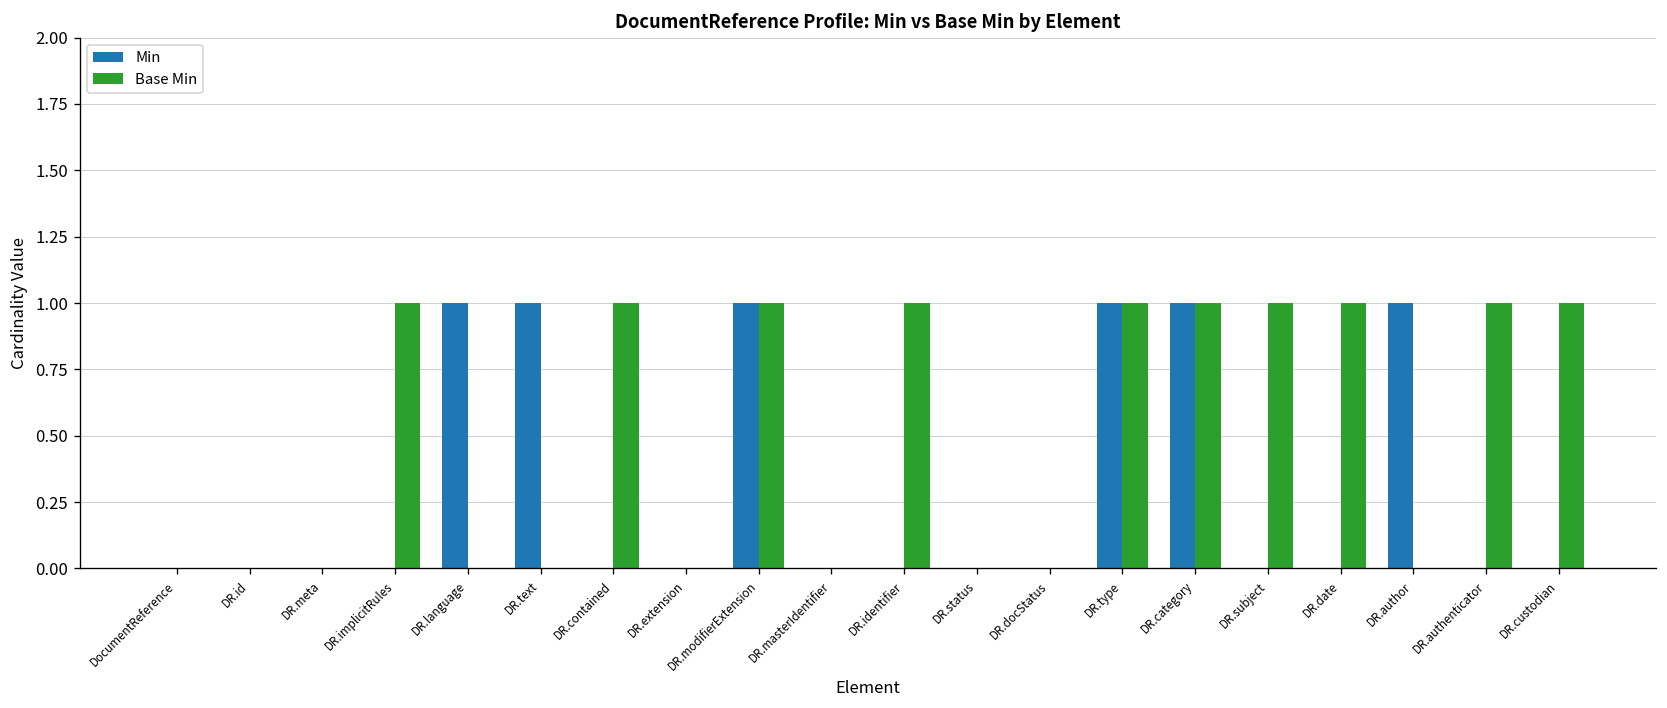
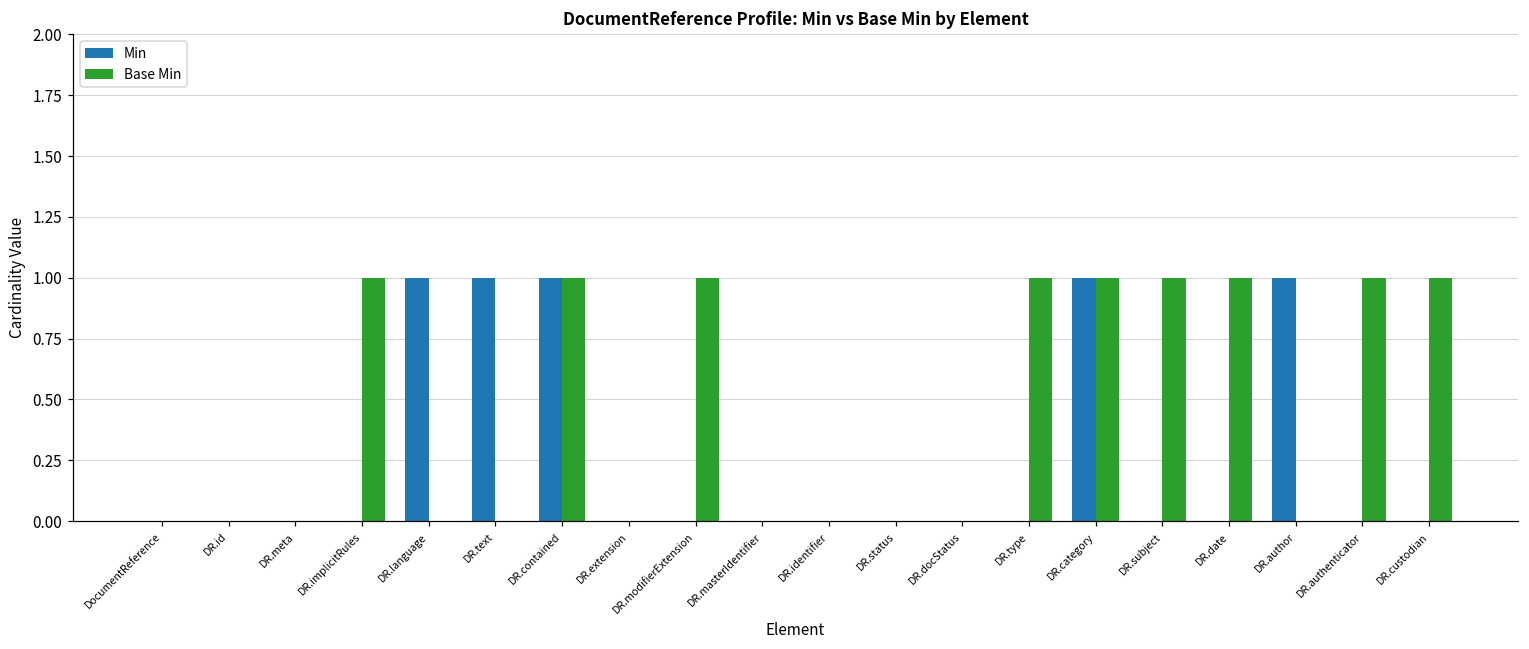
Min, DR.contained: 0 -> 1
Min, DR.modifierExtension: 1 -> 0
Base Min, DR.identifier: 1 -> 0
Min, DR.type: 1 -> 0
